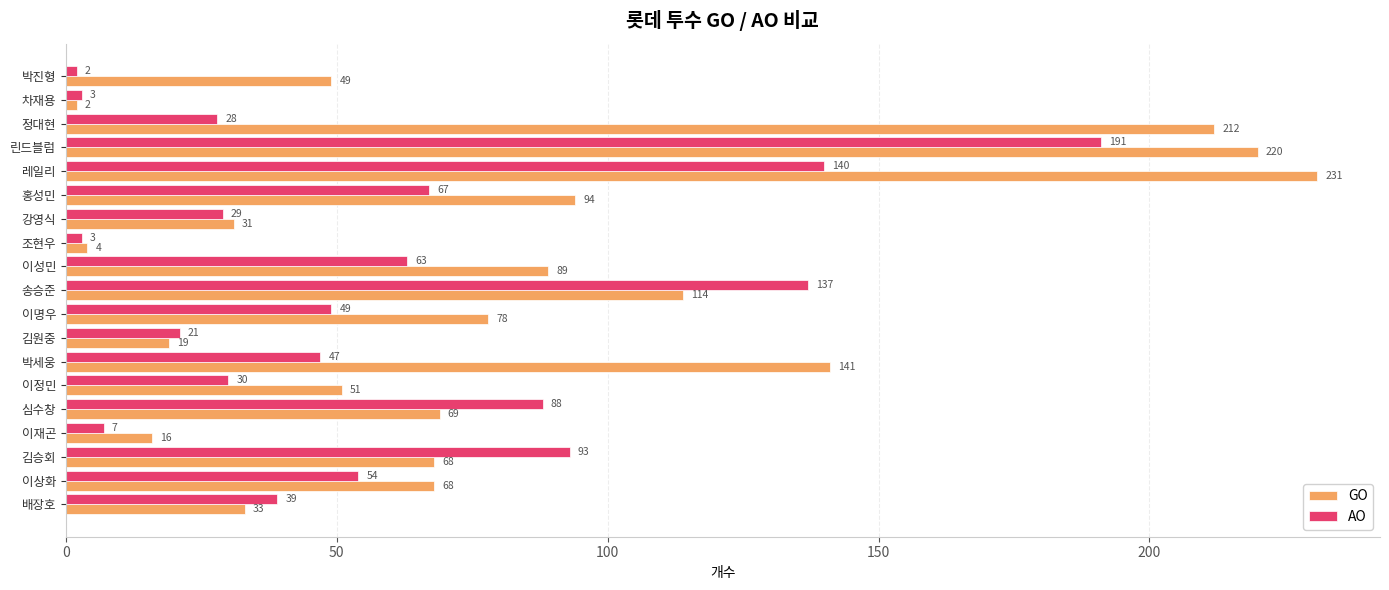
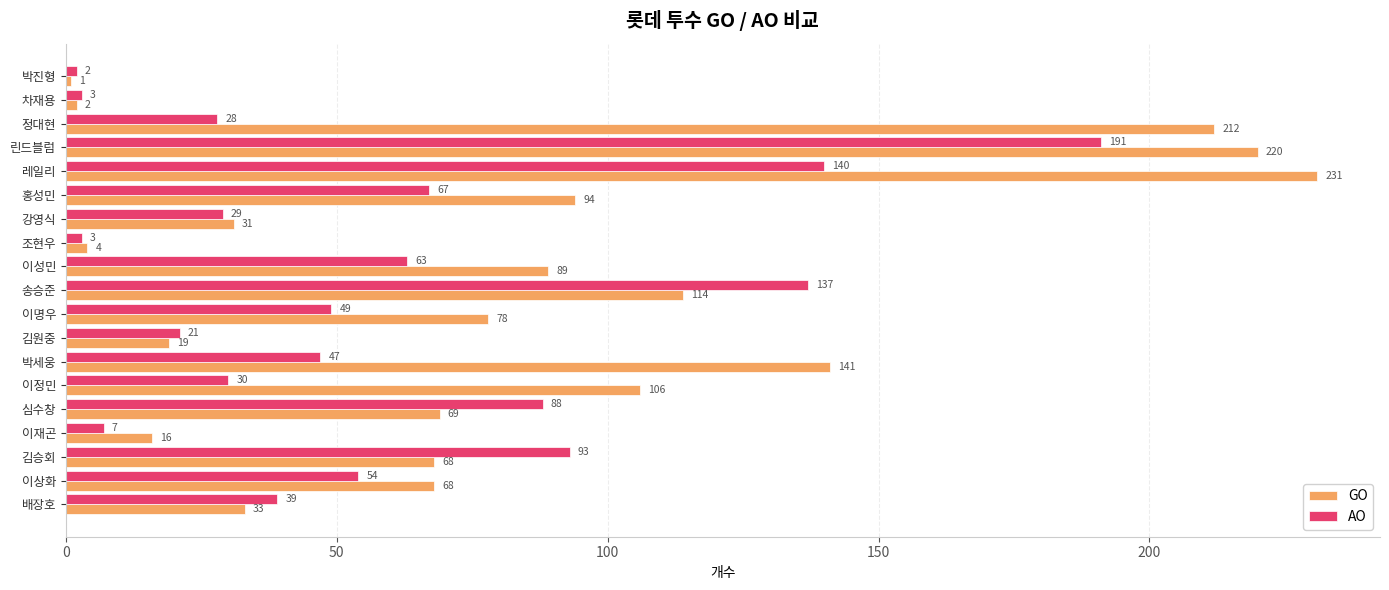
GO, 박진형: 49 -> 1
GO, 이정민: 51 -> 106
